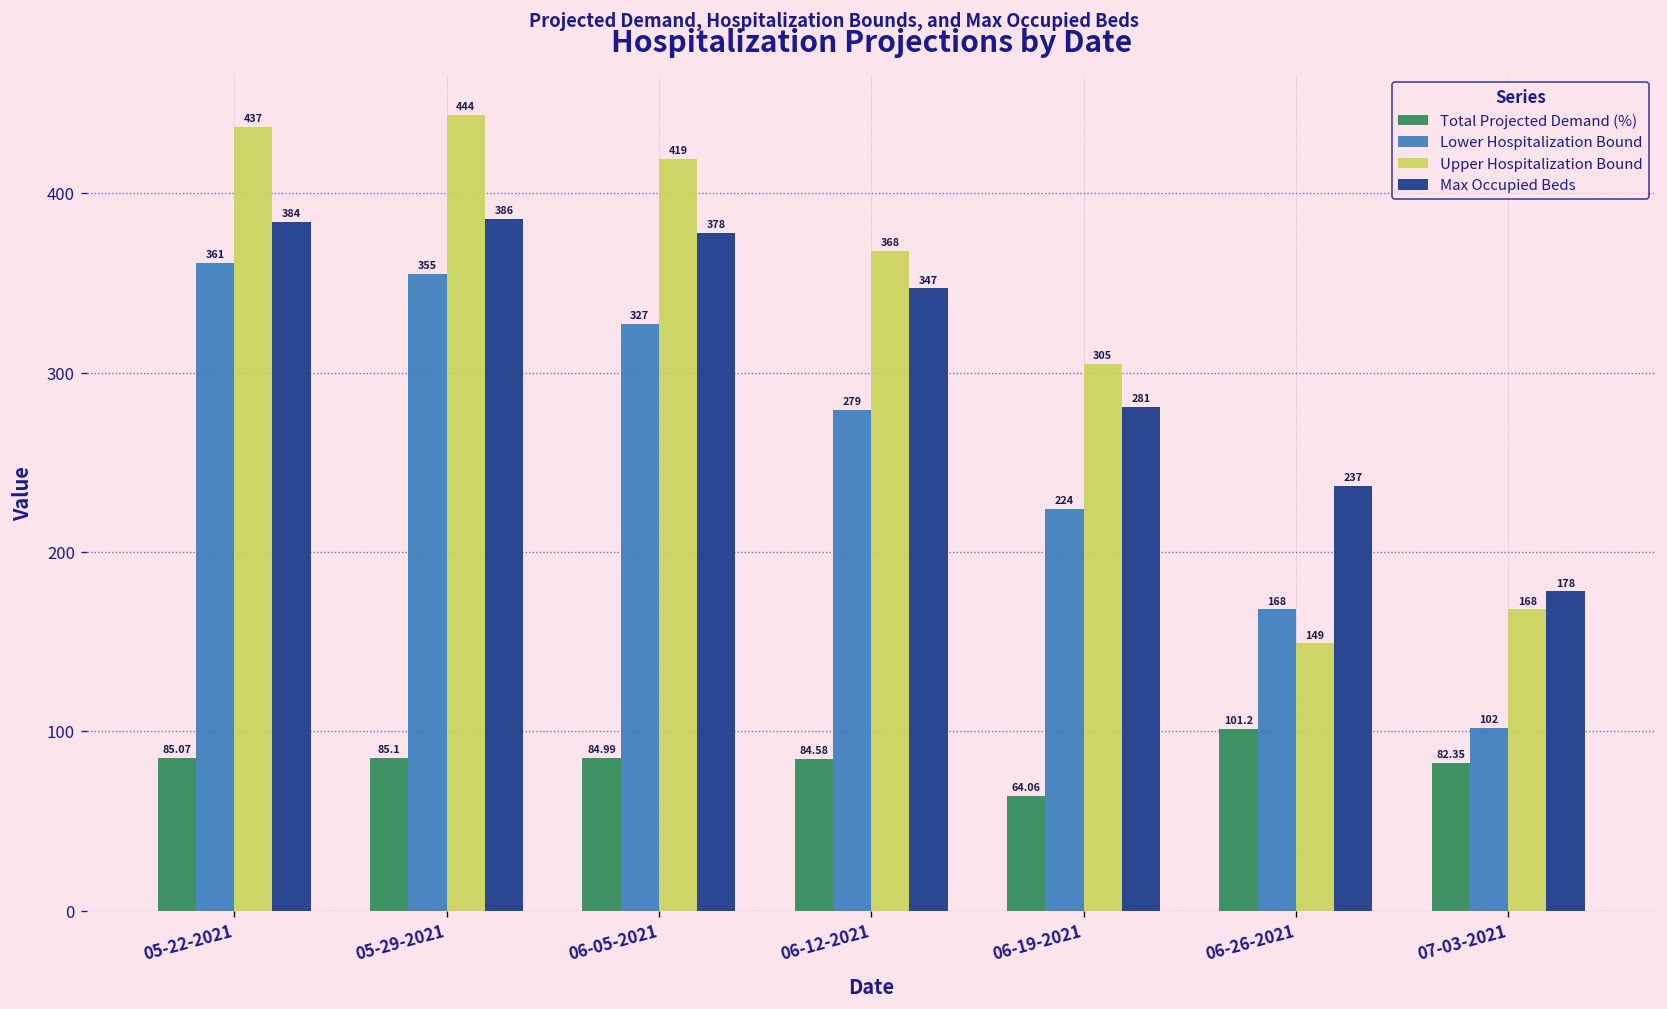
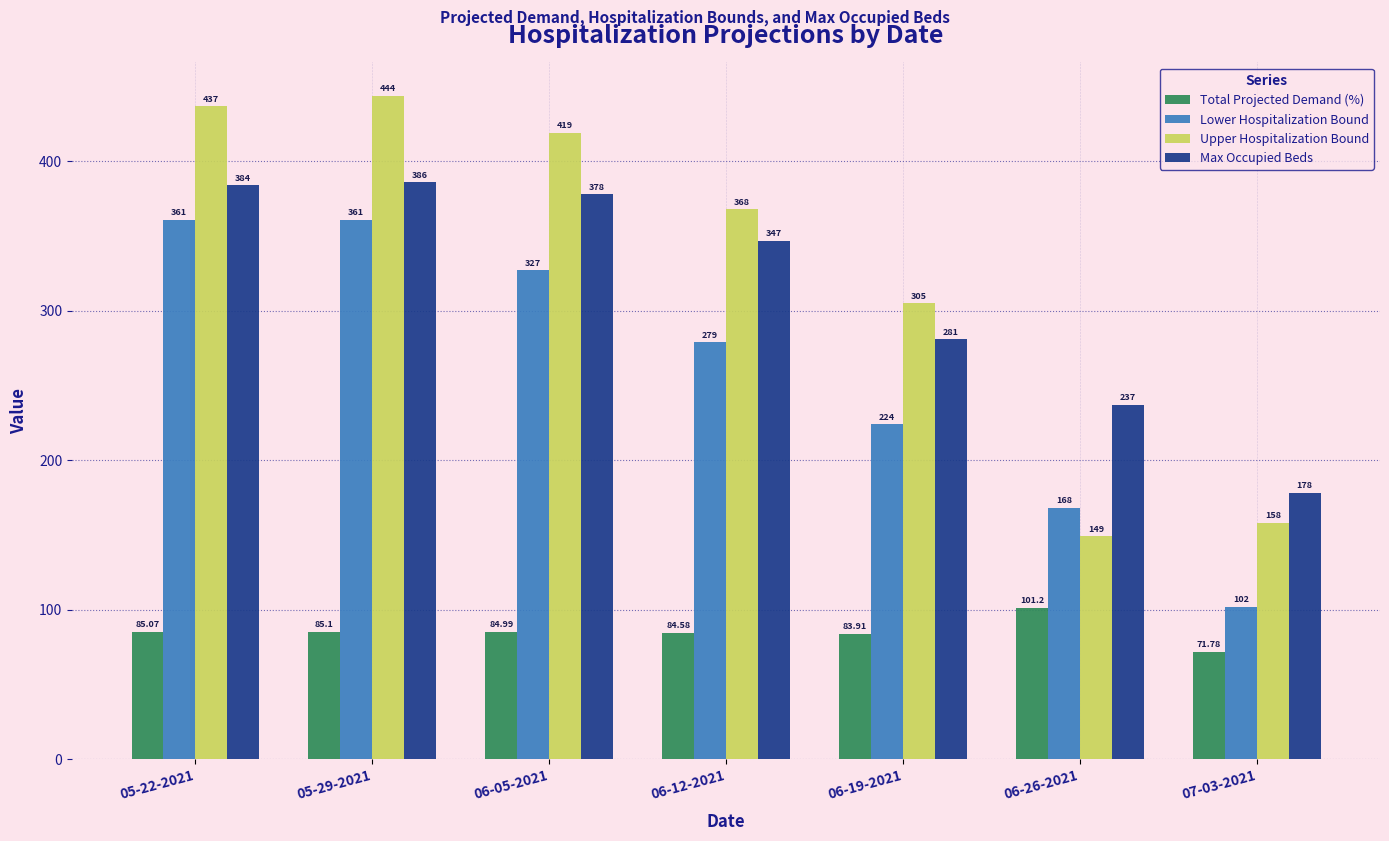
Lower Hospitalization Bound, 05-29-2021: 355 -> 361
Total Projected Demand (%), 06-19-2021: 64.06 -> 83.91
Total Projected Demand (%), 07-03-2021: 82.35 -> 71.78
Upper Hospitalization Bound, 07-03-2021: 168 -> 158
